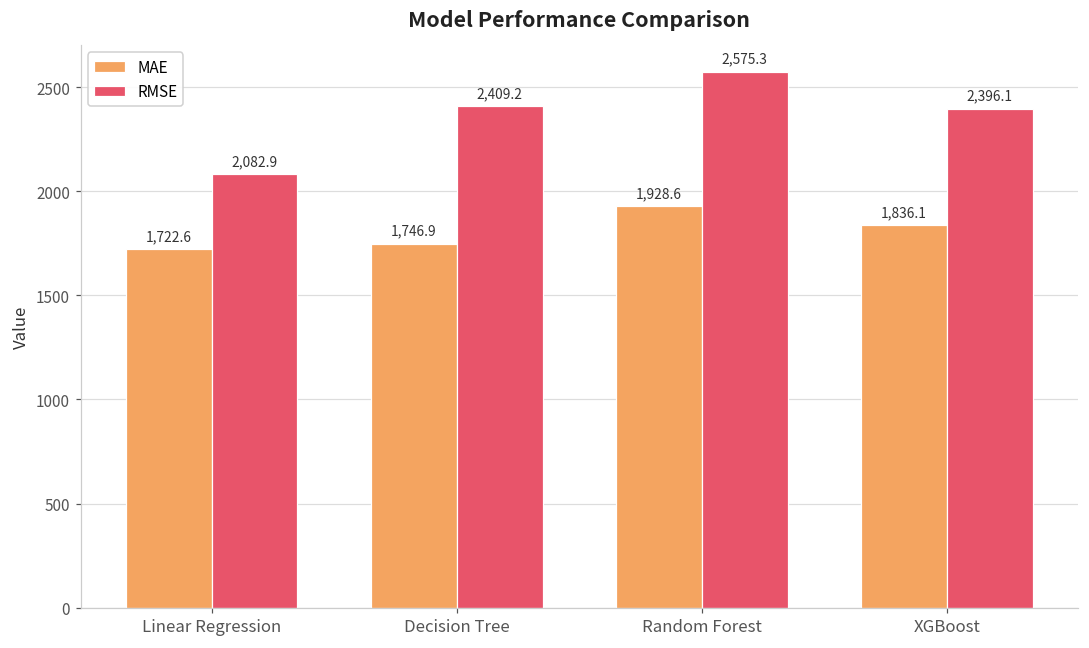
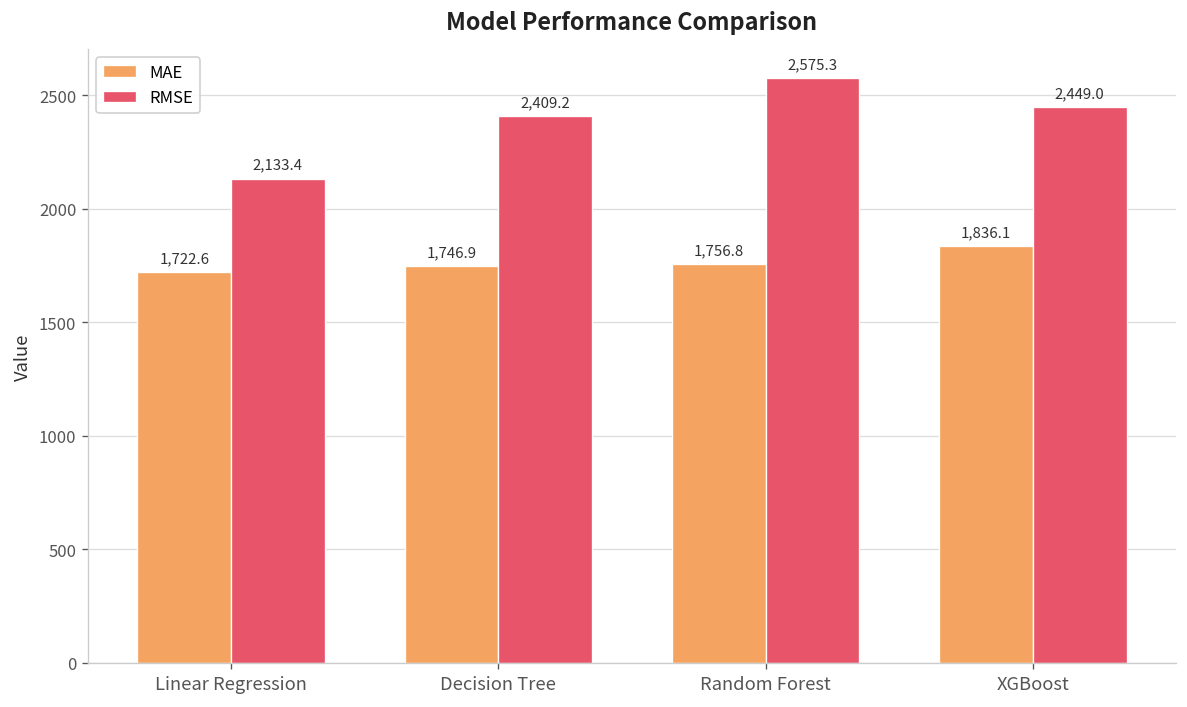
RMSE, Linear Regression: 2,082.9 -> 2,133.4
MAE, Random Forest: 1,928.6 -> 1,756.8
RMSE, XGBoost: 2,396.1 -> 2,449.0
